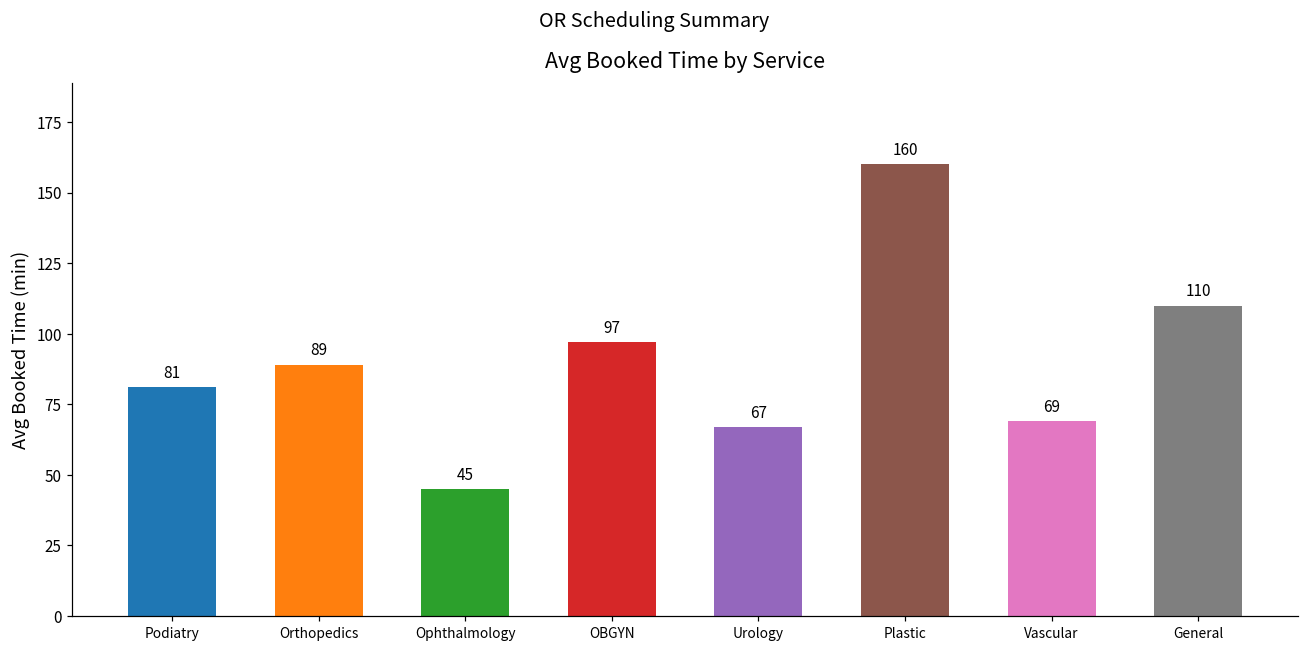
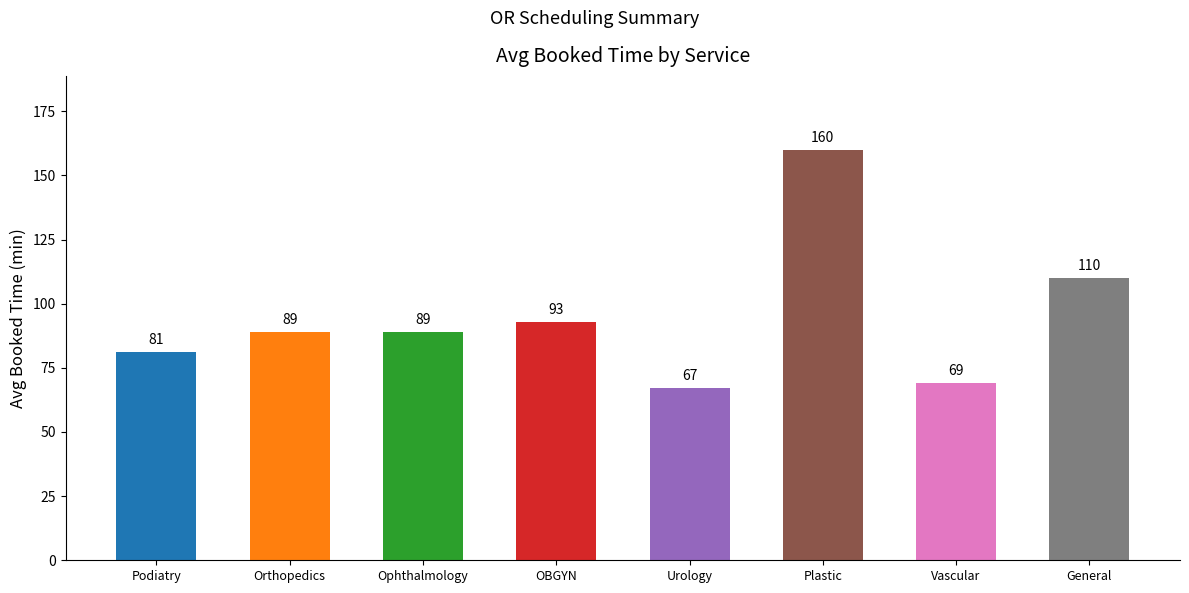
Ophthalmology: 45 -> 89
OBGYN: 97 -> 93
